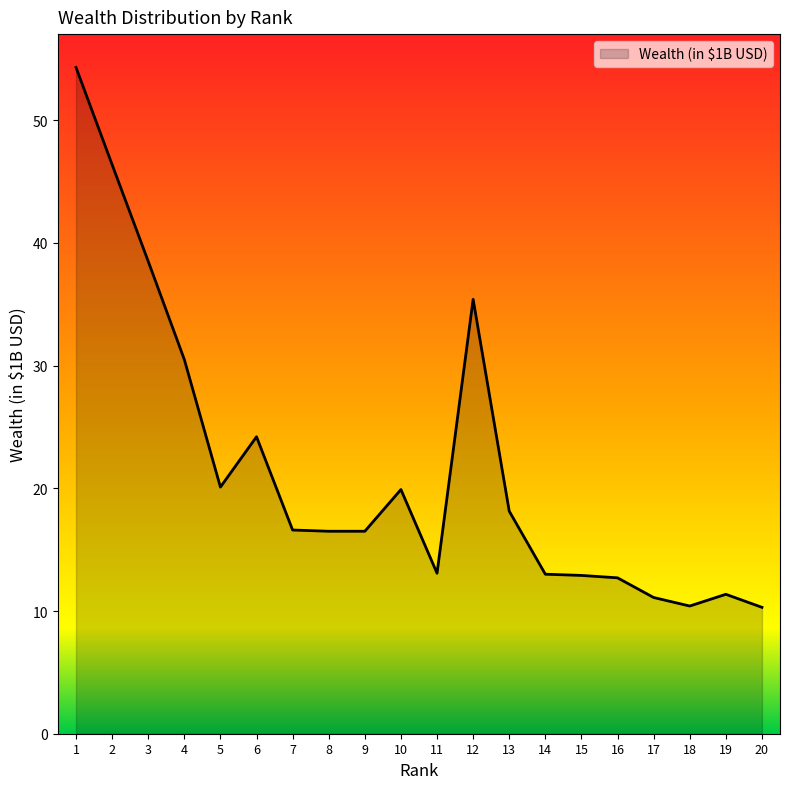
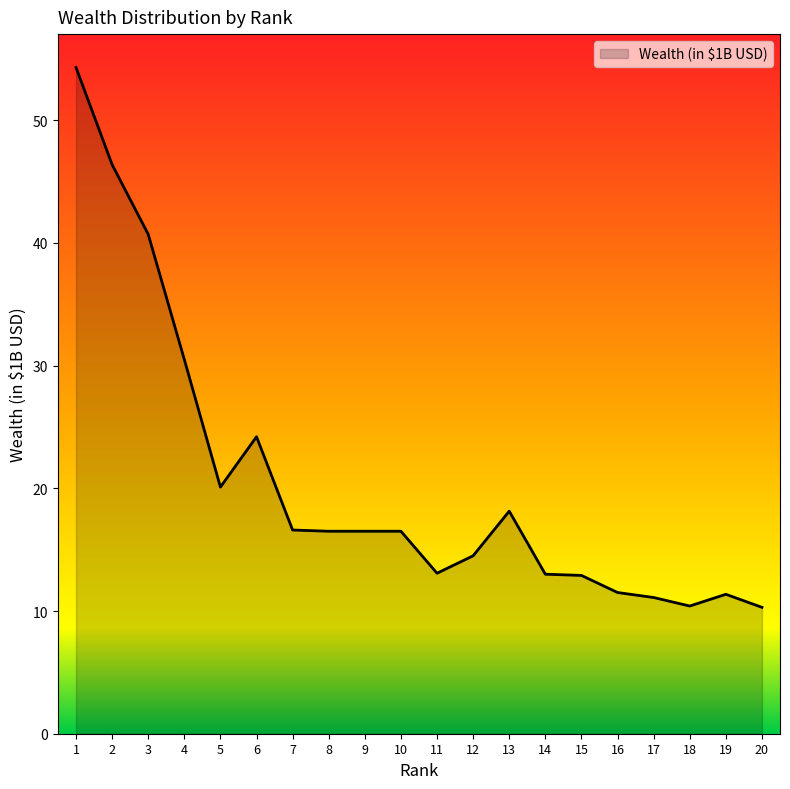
3: 38.5 -> 40.7
10: 19.9 -> 16.5
12: 35.4 -> 14.5
16: 12.7 -> 11.5
